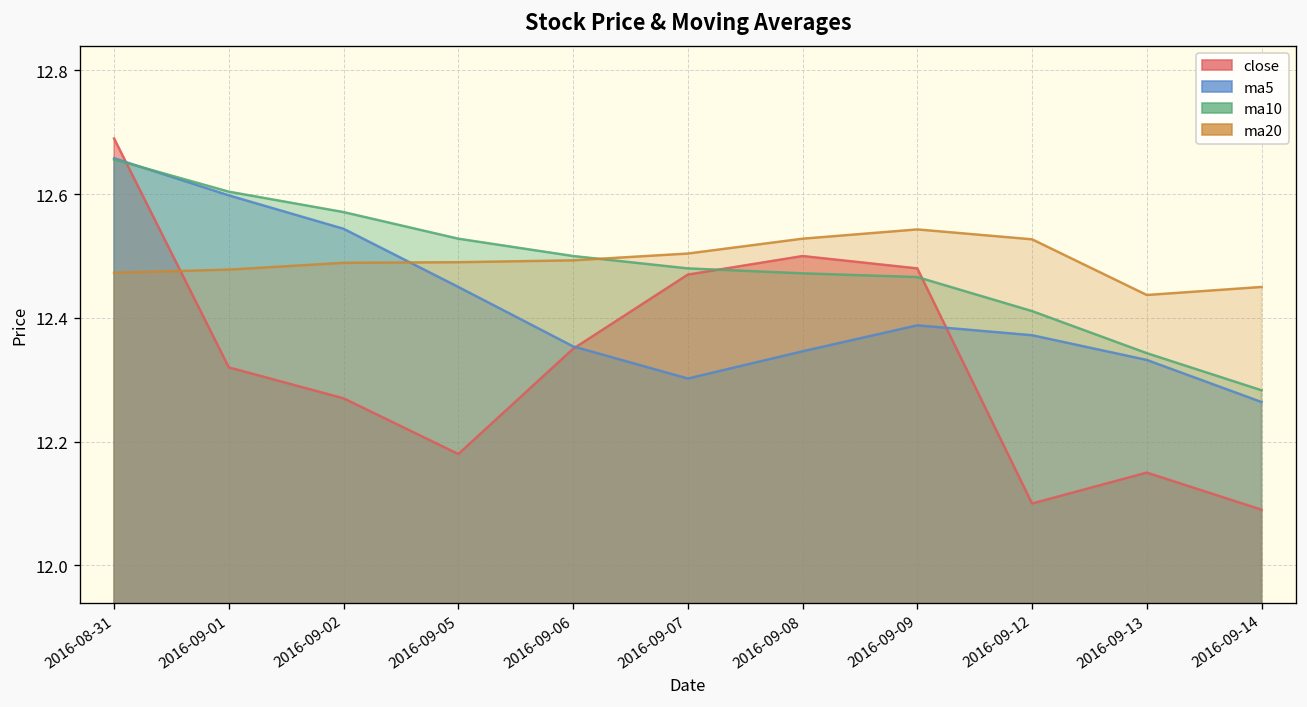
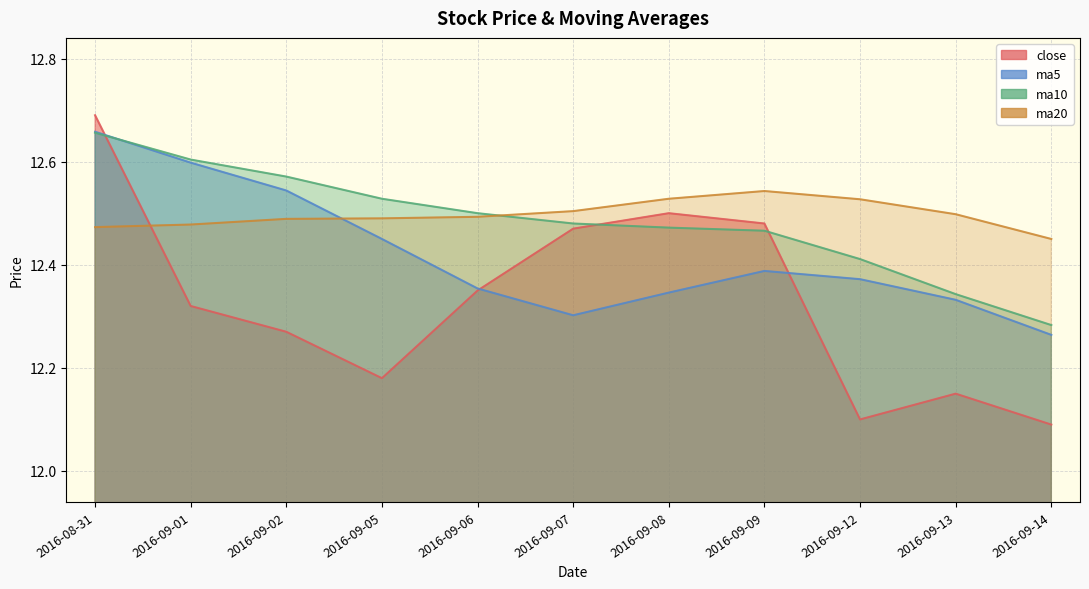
ma20, 2016-09-13: 12.44 -> 12.50
